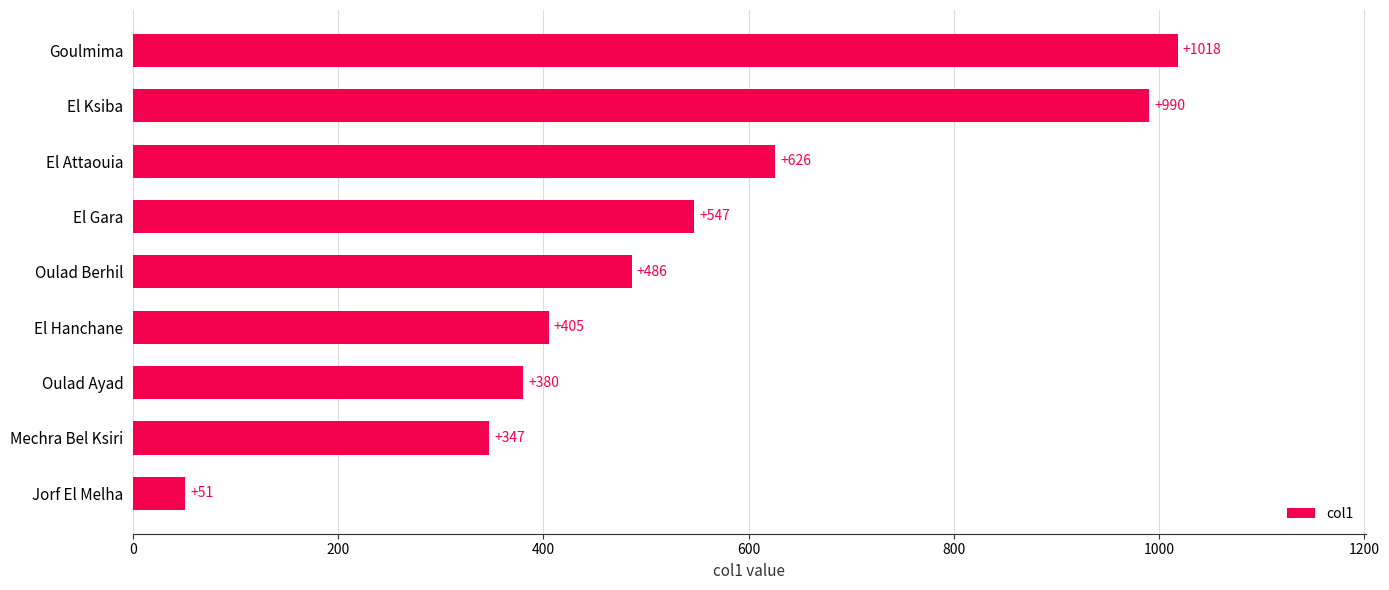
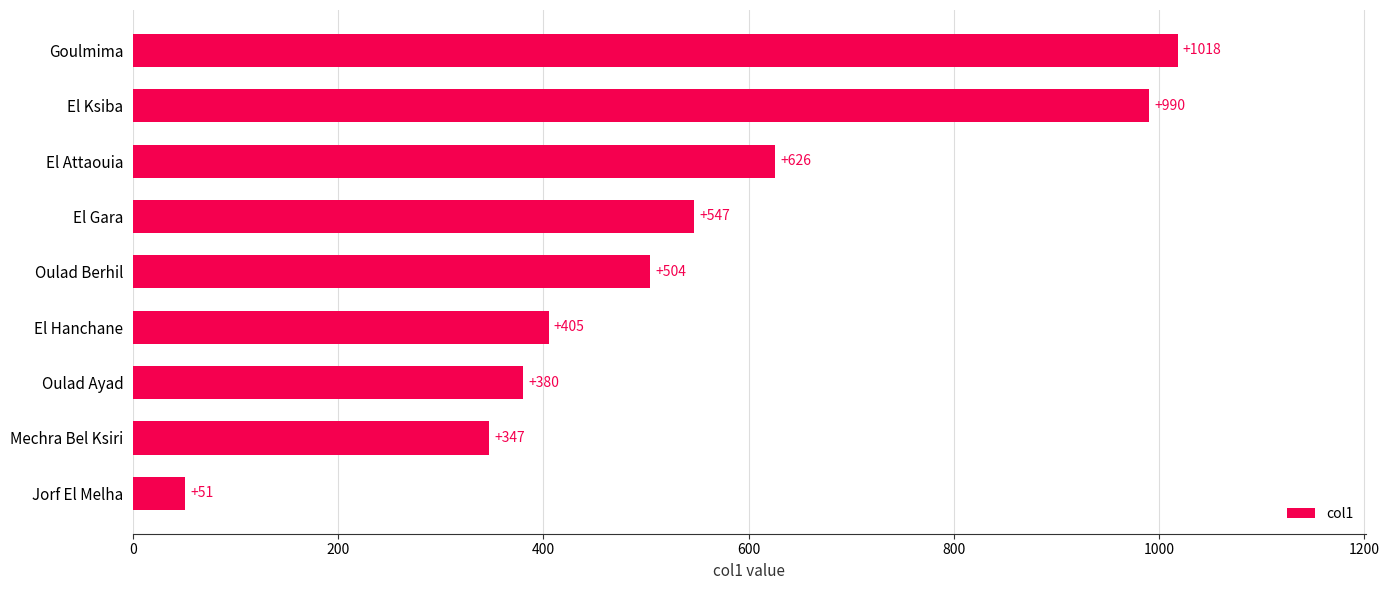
Oulad Berhil: +486 -> +504
